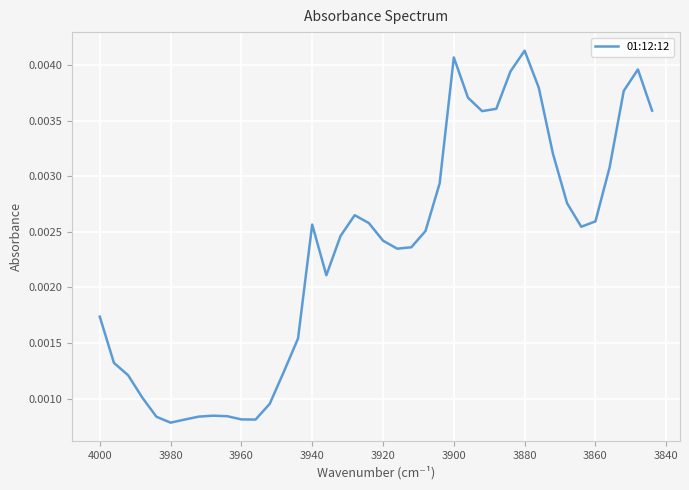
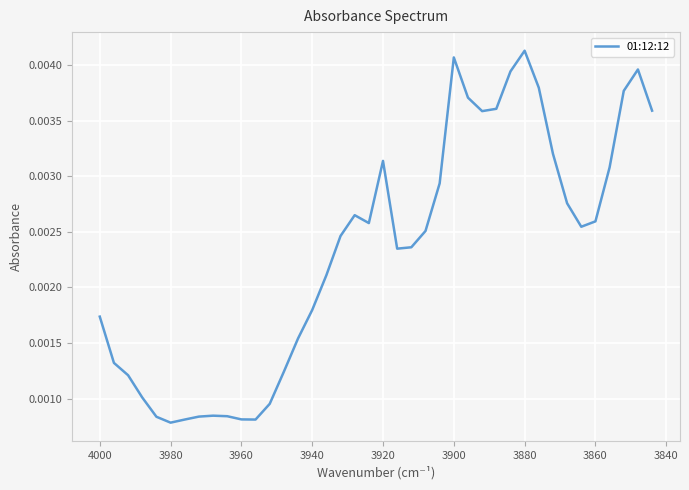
3940: 0.00256 -> 0.00180
3920: 0.00242 -> 0.00314
